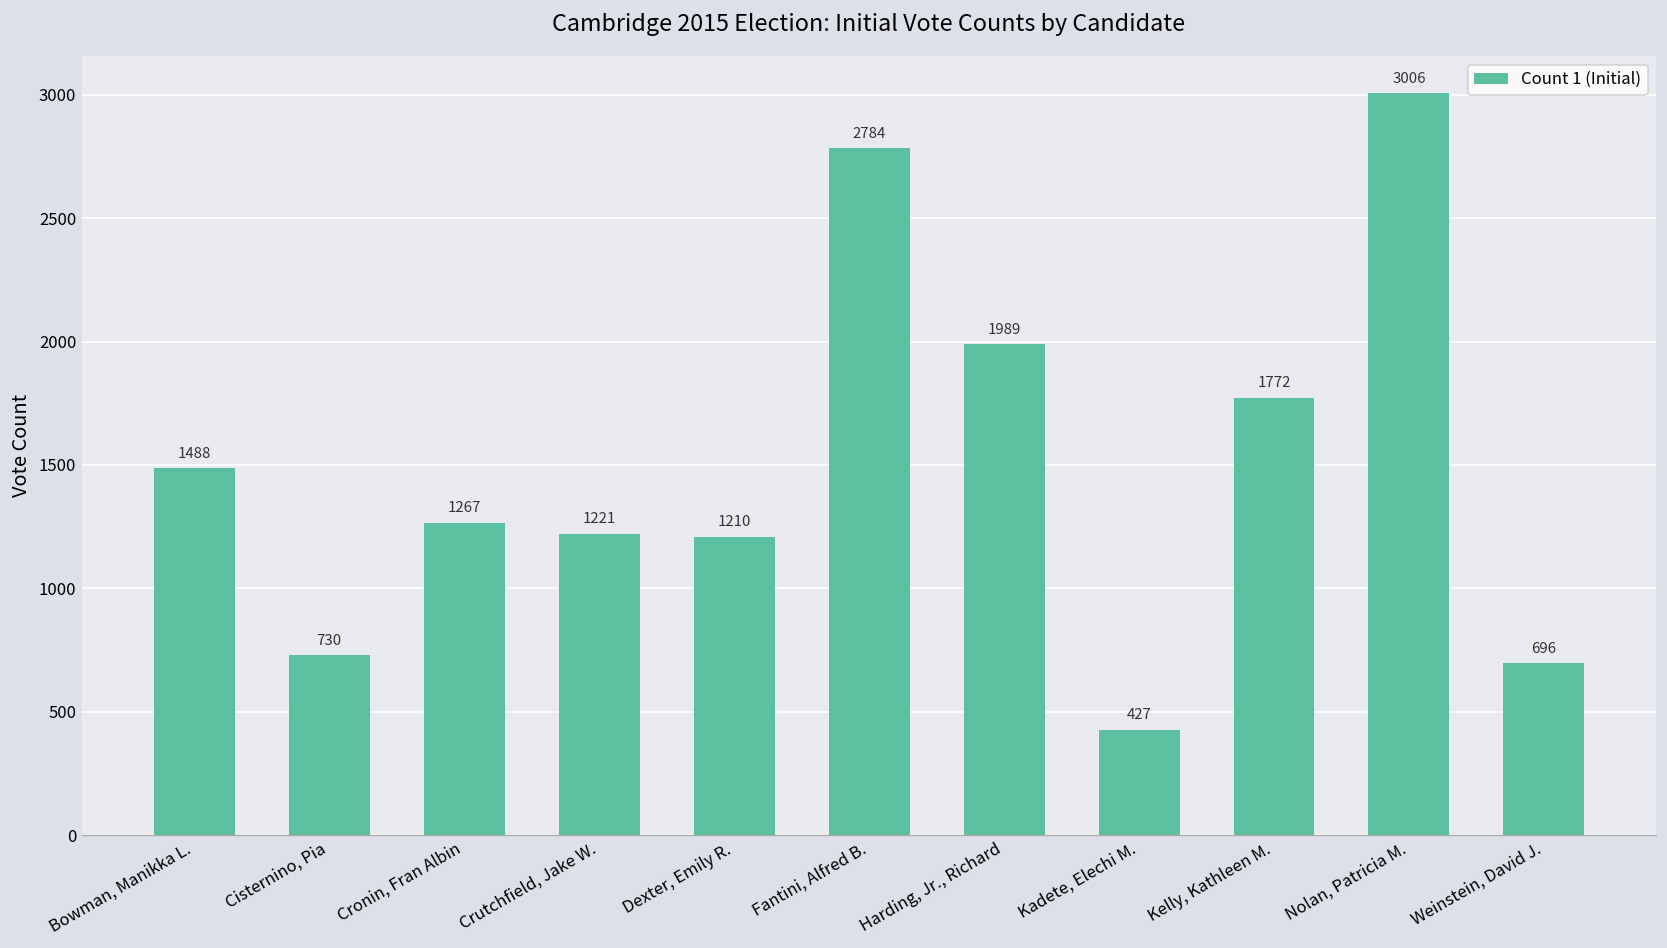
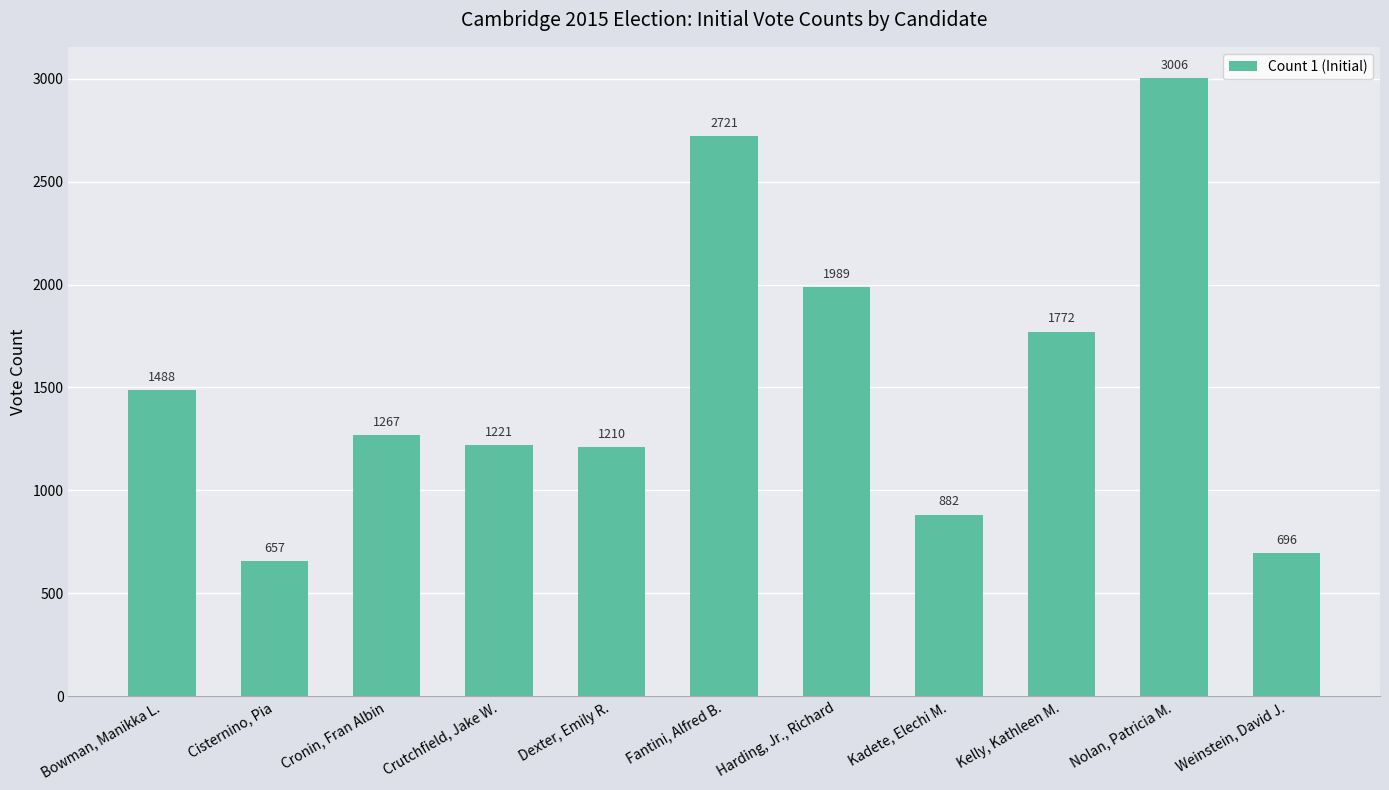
Cisternino, Pia: 730 -> 657
Fantini, Alfred B.: 2784 -> 2721
Kadete, Elechi M.: 427 -> 882
